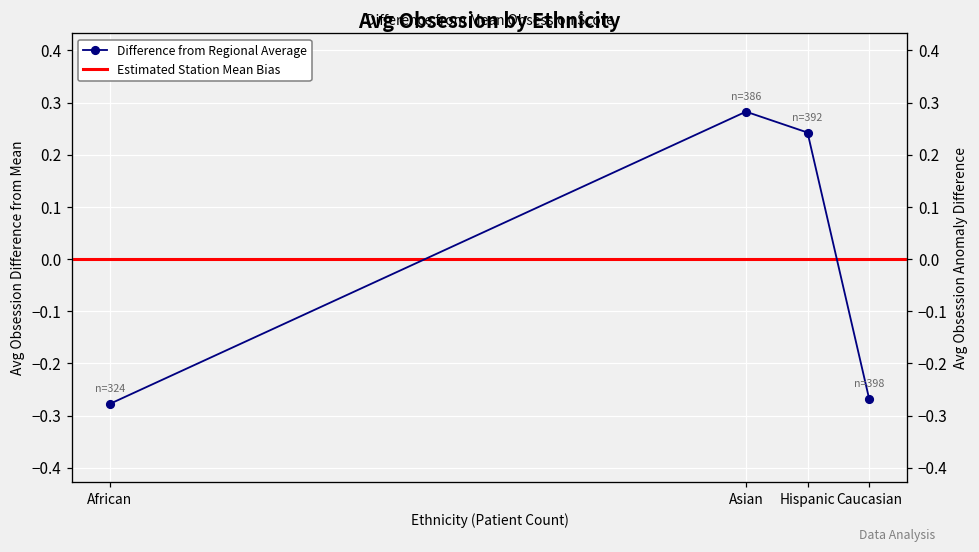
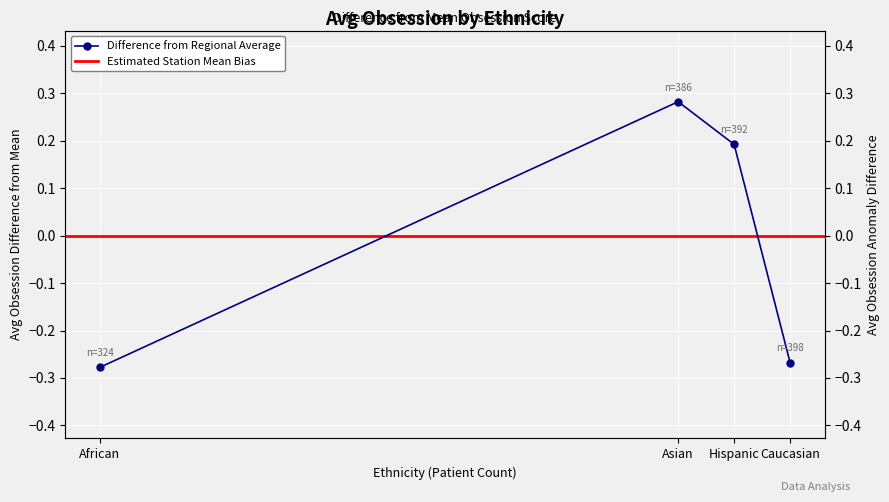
Hispanic: 0.24 -> 0.19
